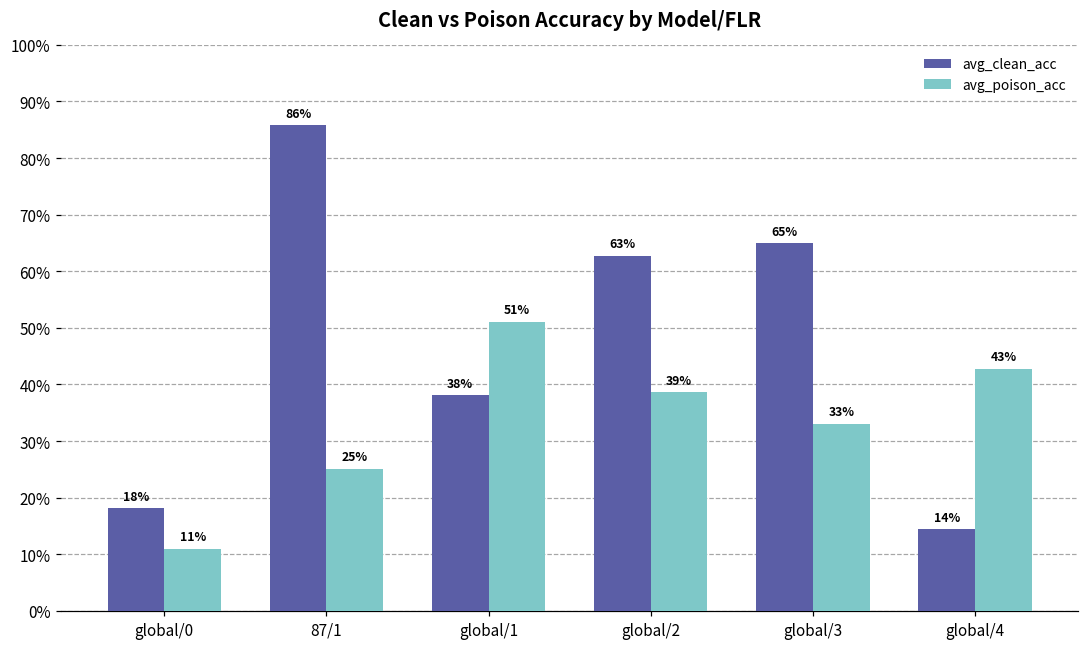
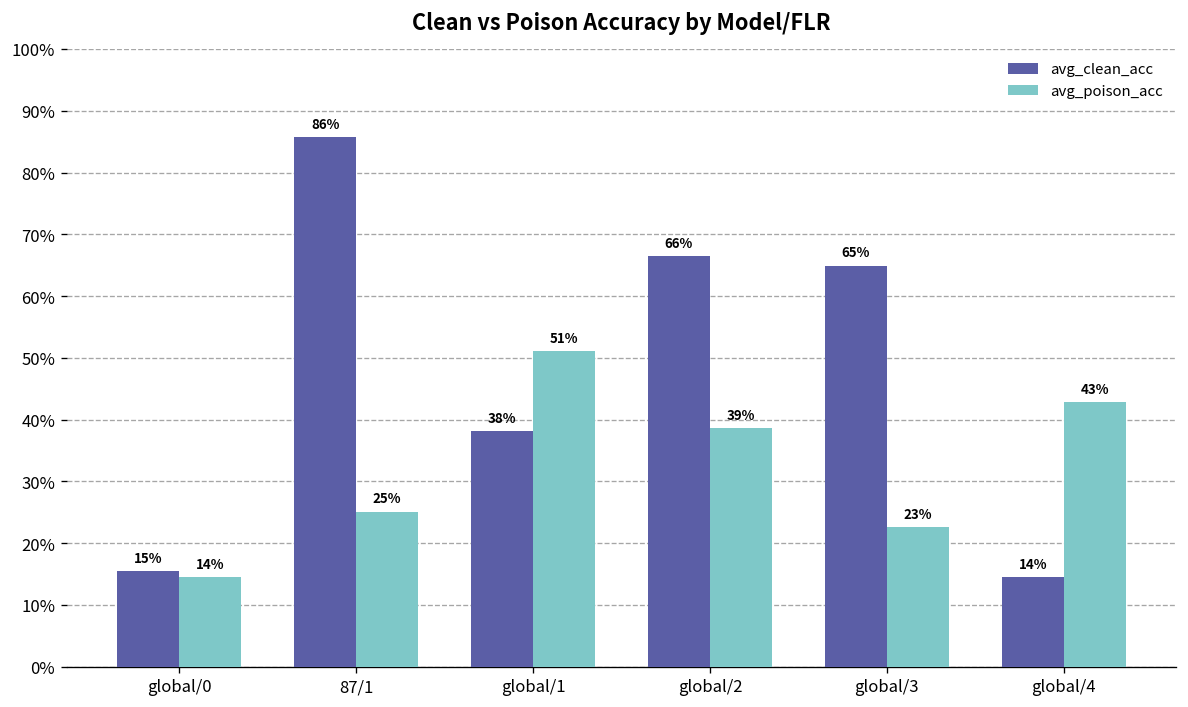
avg_clean_acc, global/0: 18% -> 15%
avg_poison_acc, global/0: 11% -> 14%
avg_clean_acc, global/2: 63% -> 66%
avg_poison_acc, global/3: 33% -> 23%
